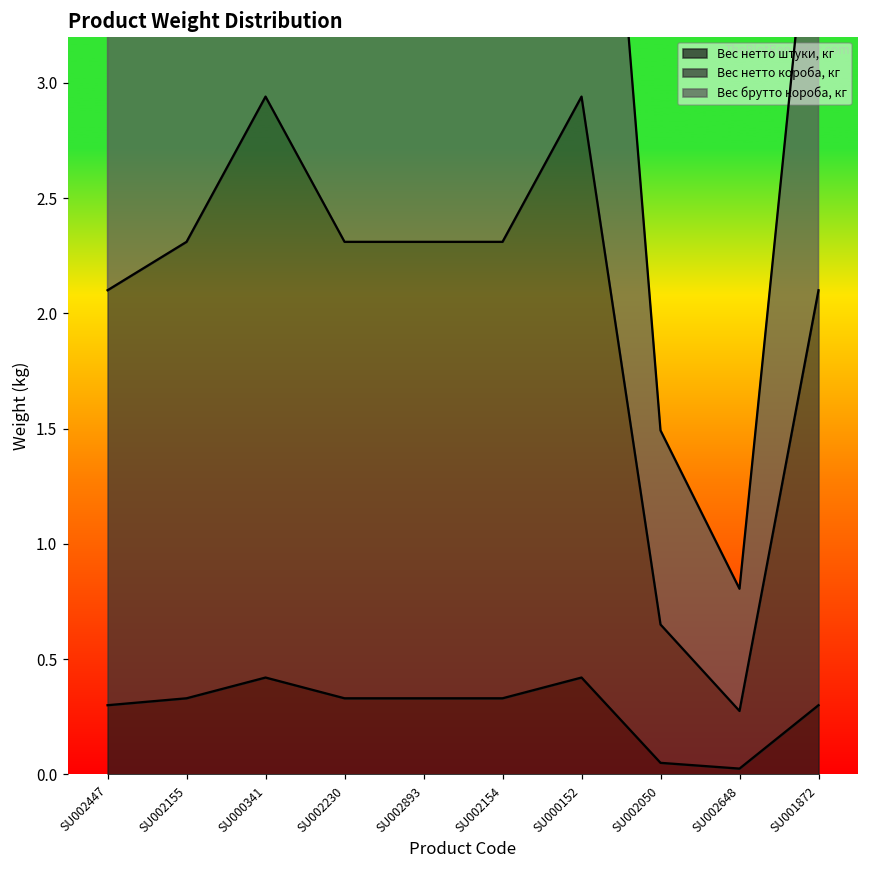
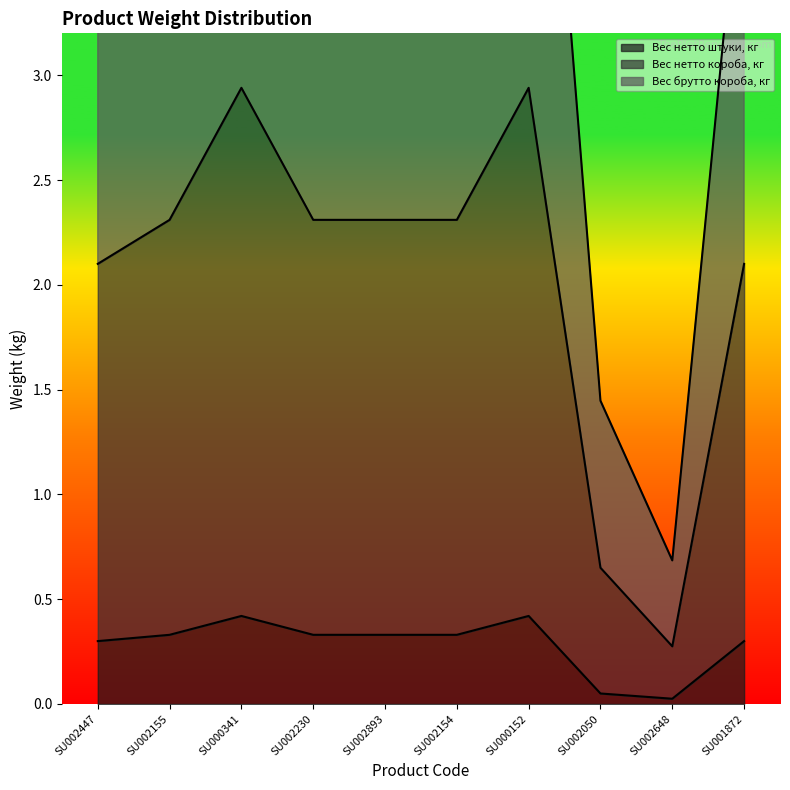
Вес брутто короба, кг, SU002050: 0.84 -> 0.80
Вес брутто короба, кг, SU002648: 0.53 -> 0.41
